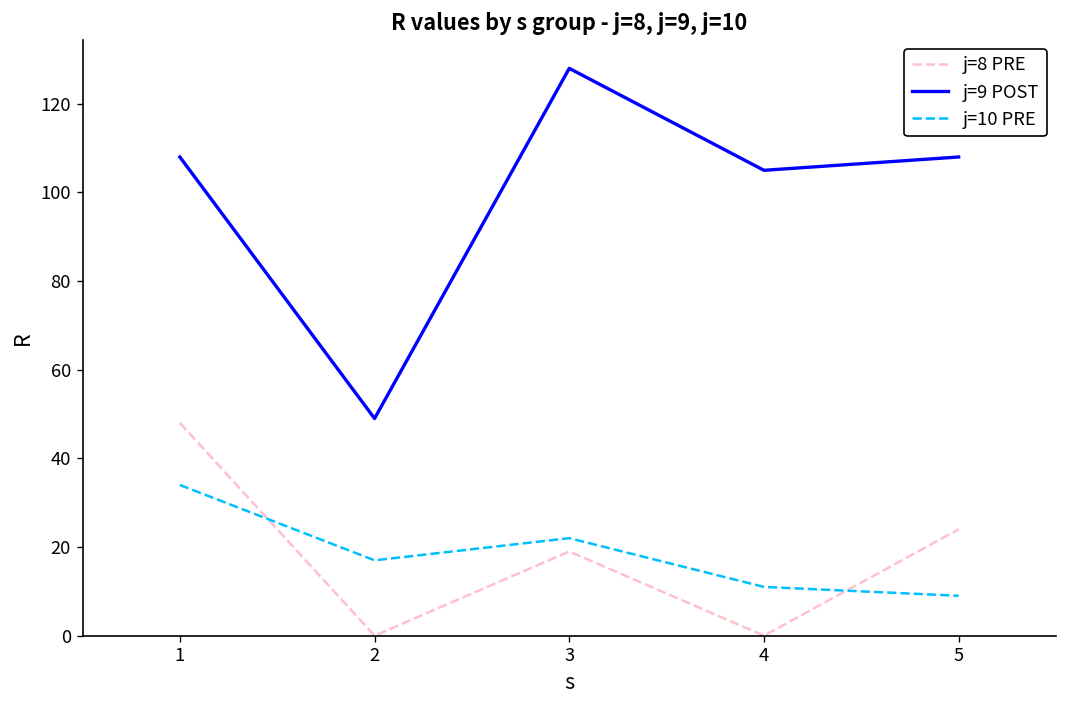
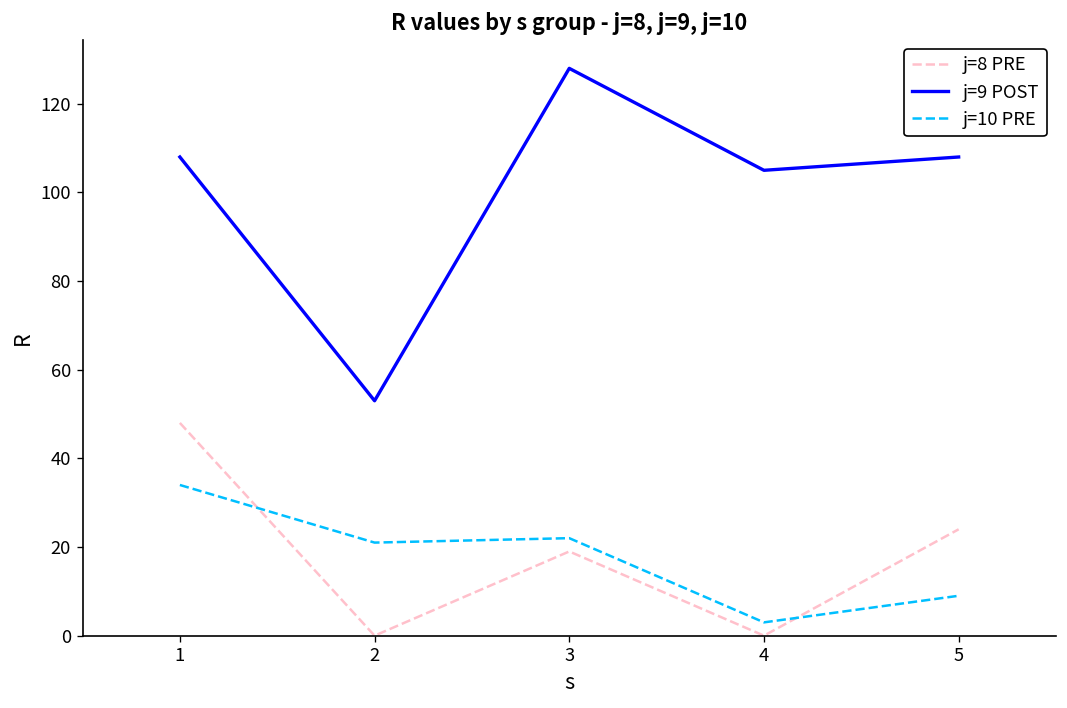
j=9 POST, 2: 49 -> 53
j=10 PRE, 2: 17 -> 21
j=10 PRE, 4: 11 -> 3
